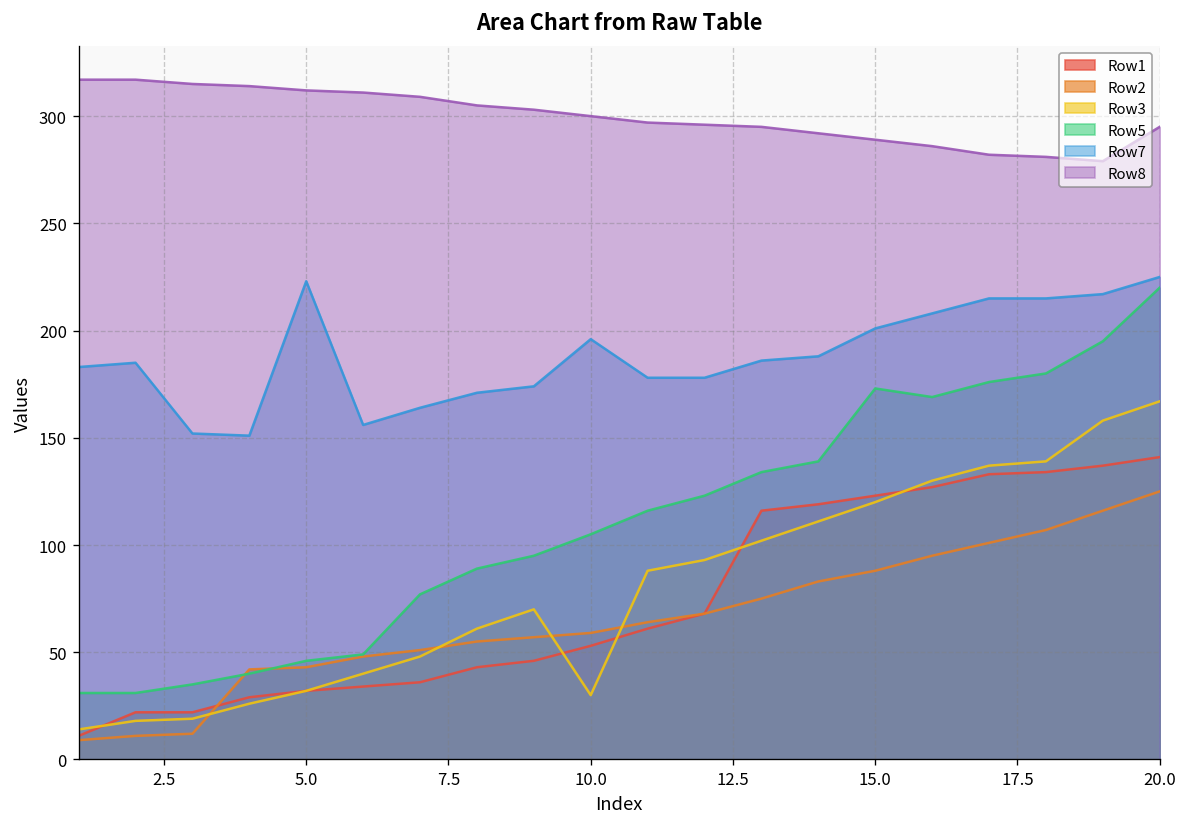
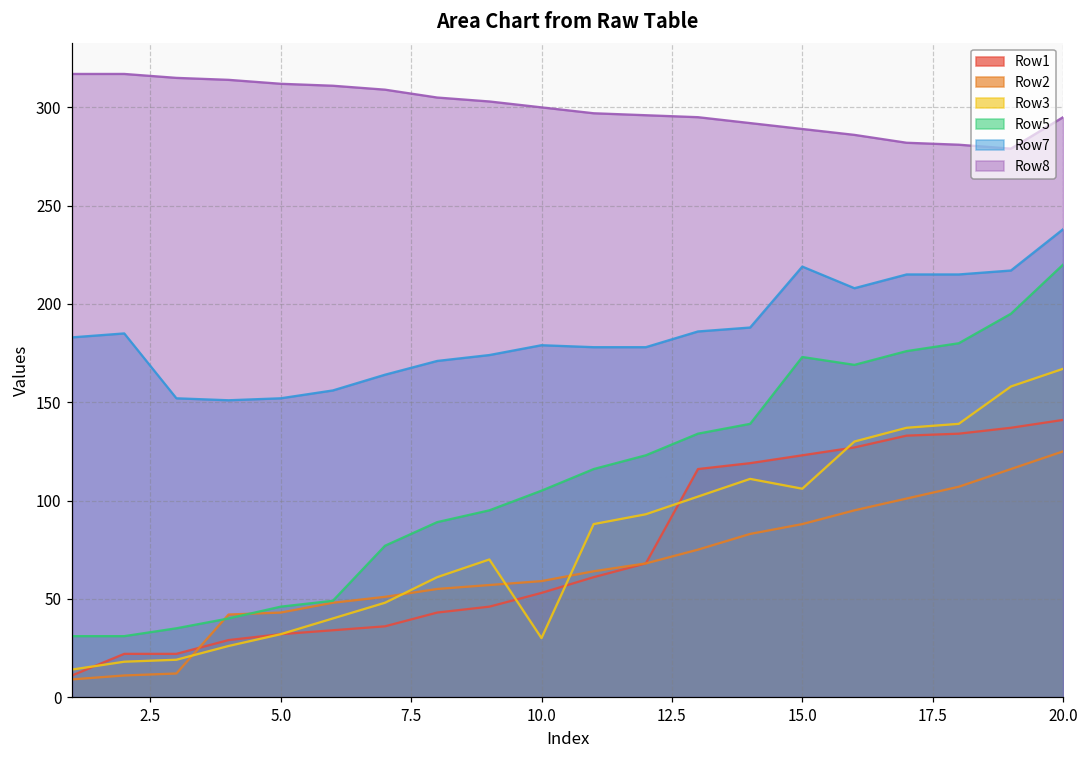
Row7, 5.0: 223 -> 152
Row7, 10.0: 196 -> 179
Row3, 15.0: 120 -> 106
Row7, 15.0: 201 -> 219
Row7, 20.0: 225 -> 238
